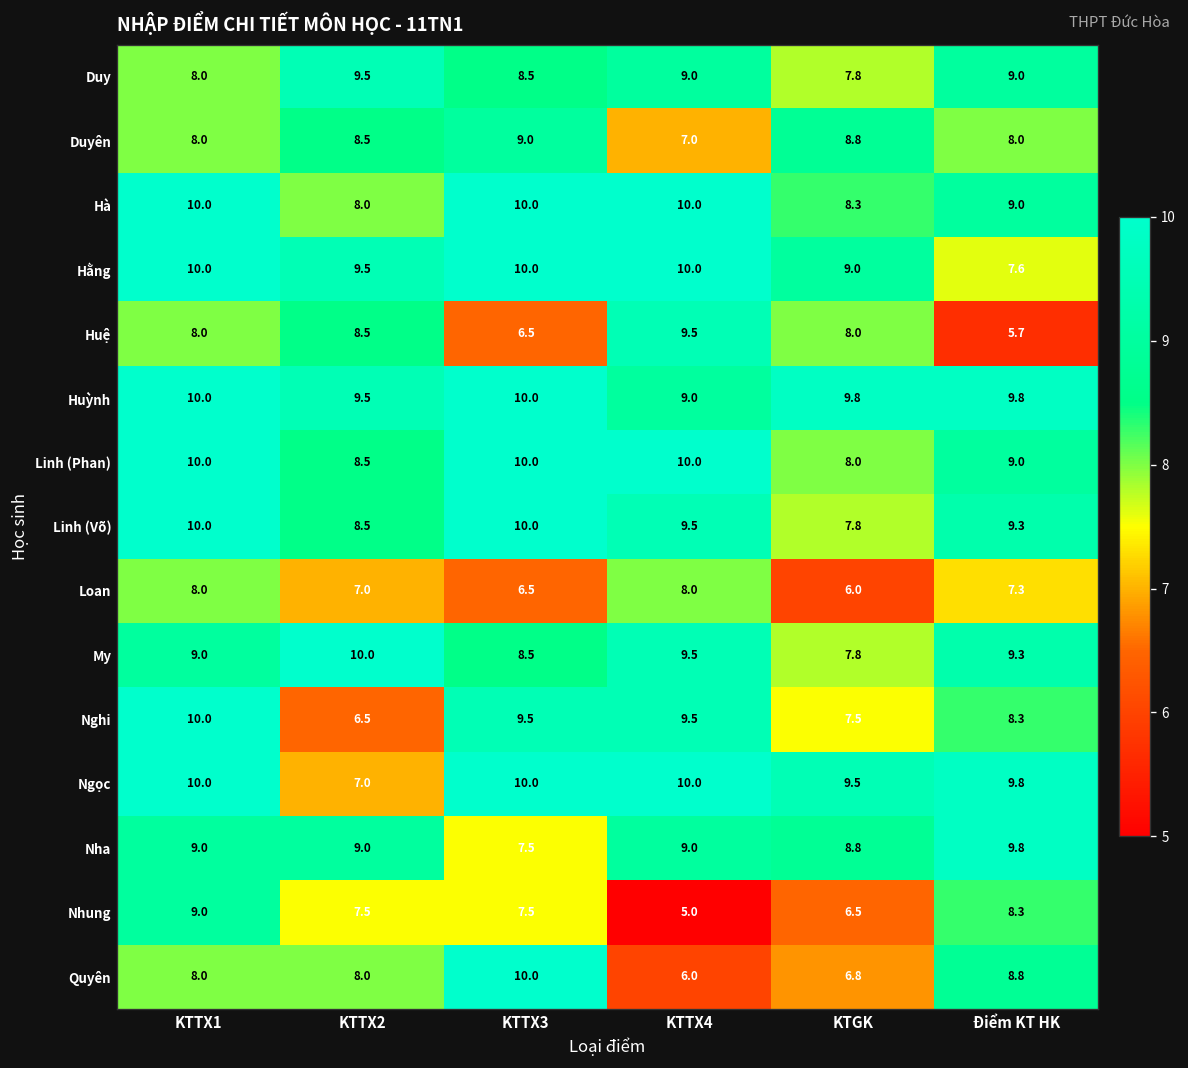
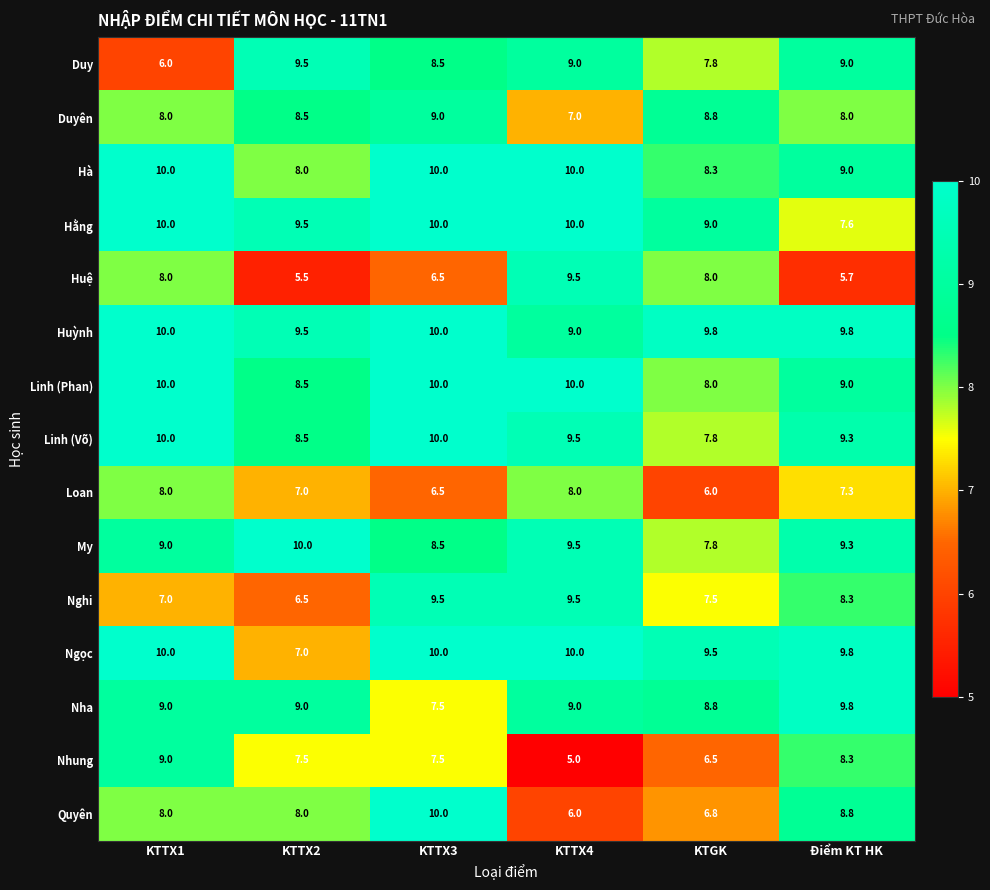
Duy, KTTX1: 8.0 -> 6.0
Huệ, KTTX2: 8.5 -> 5.5
Nghi, KTTX1: 10.0 -> 7.0
